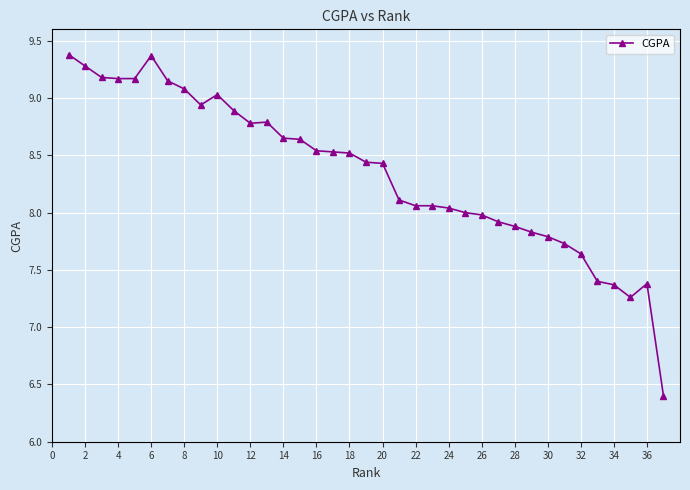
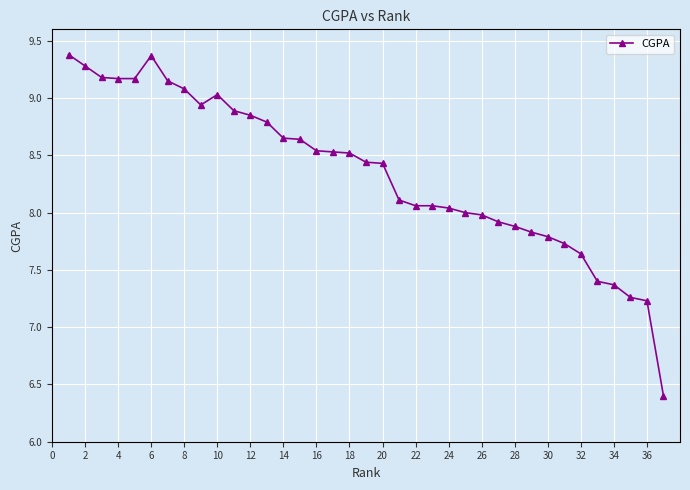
12: 8.78 -> 8.85
36: 7.38 -> 7.23
